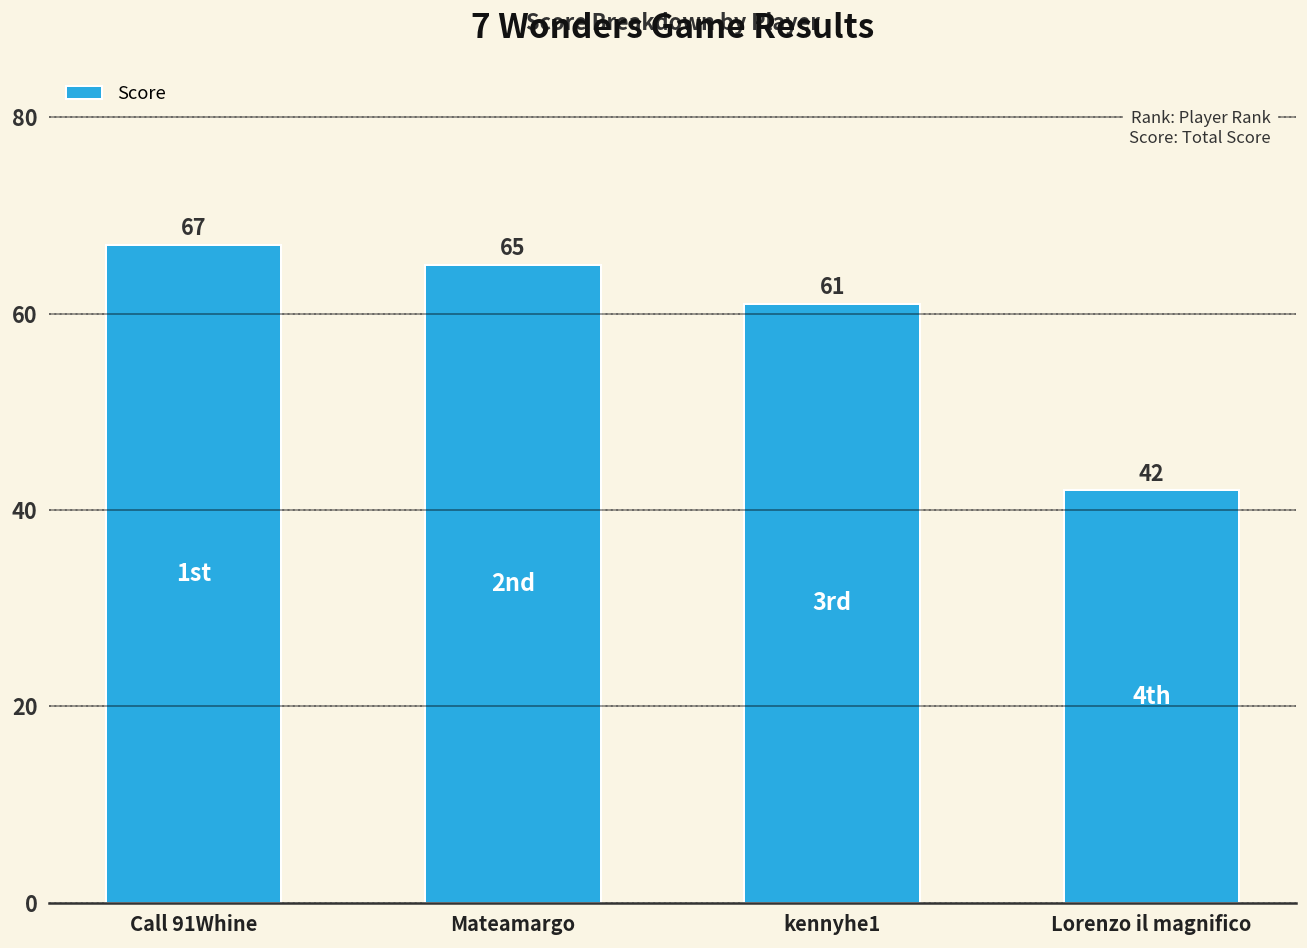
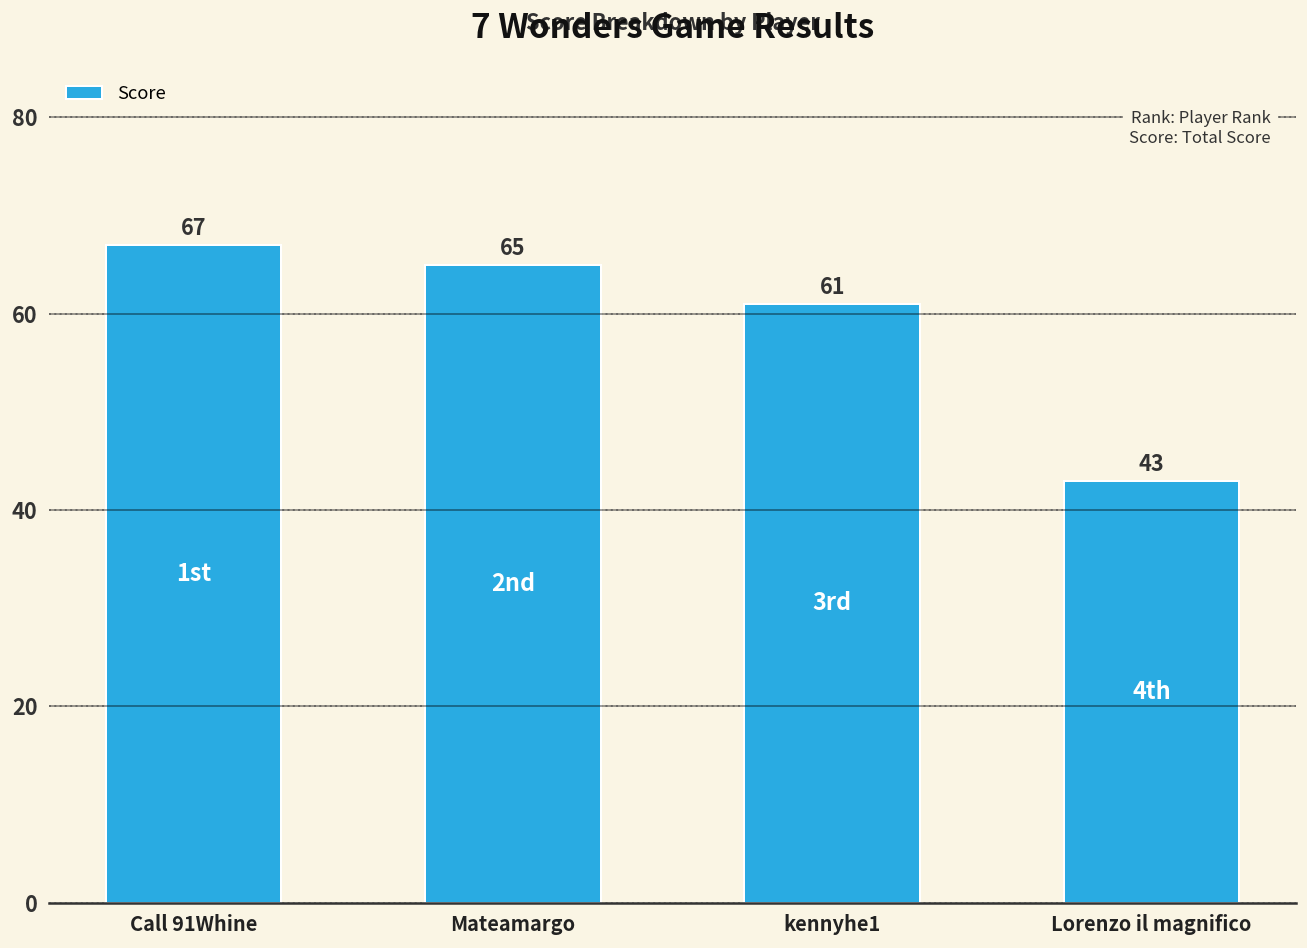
Lorenzo il magnifico: 42 -> 43
